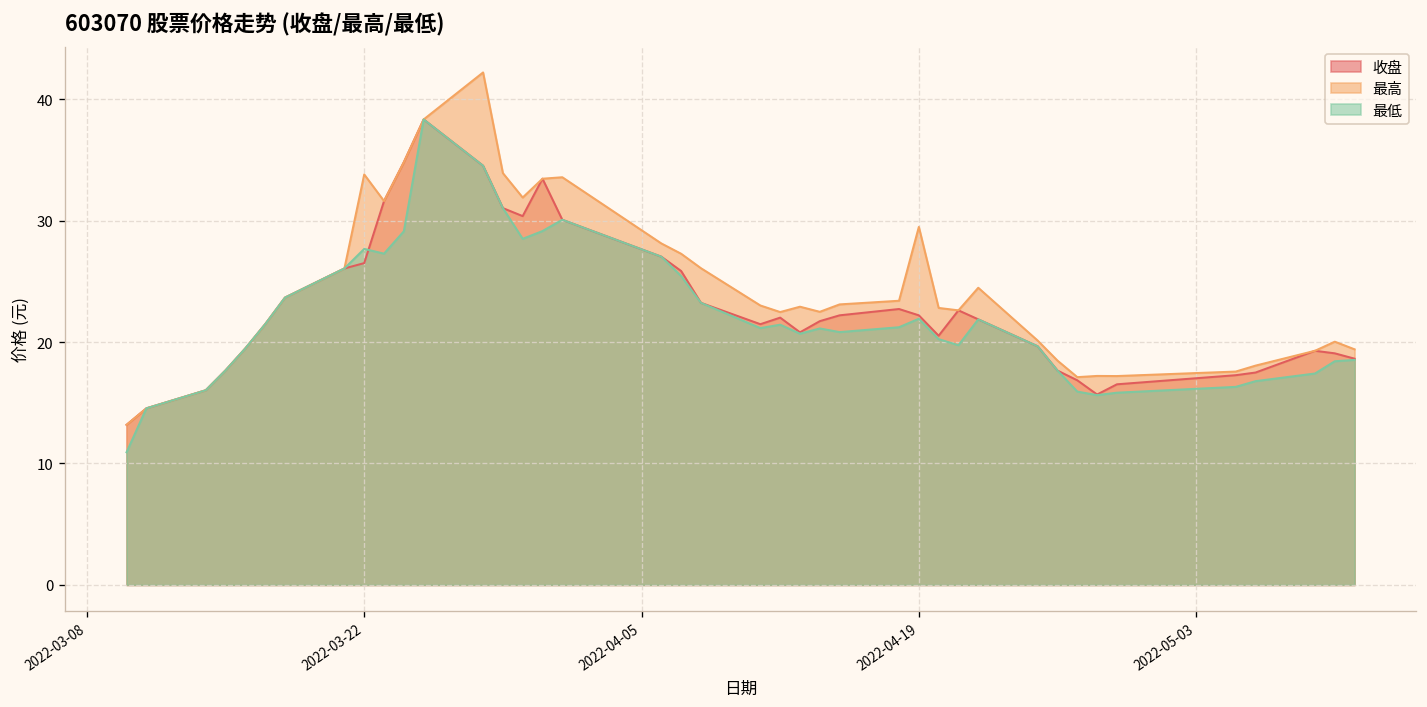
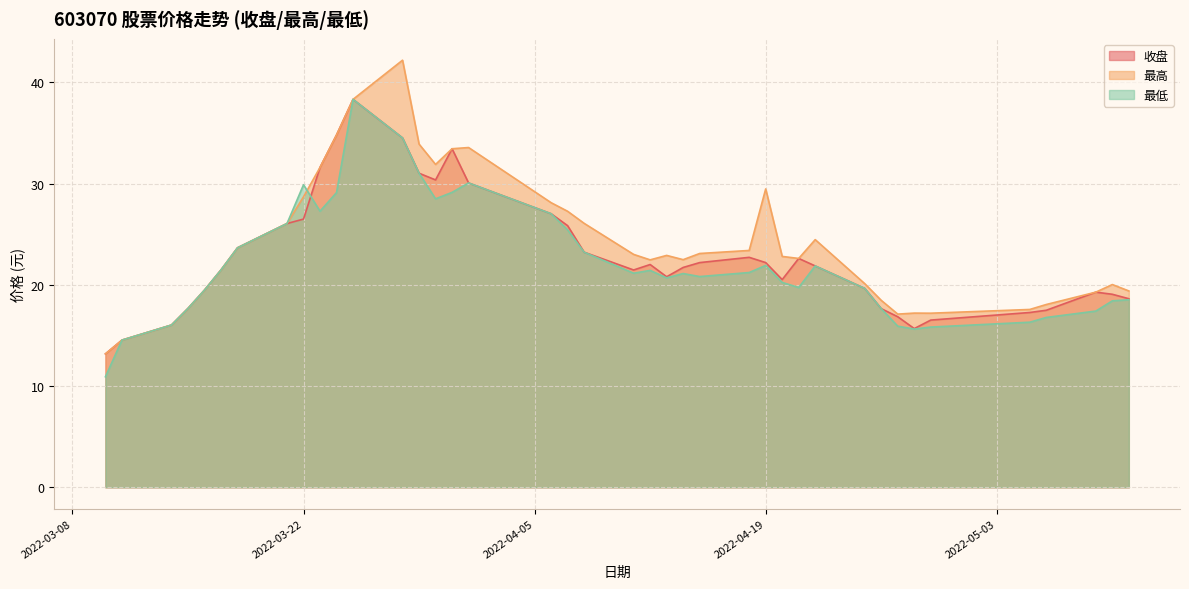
最高, 2022-03-22: 33.8 -> 28.7
最低, 2022-03-22: 27.7 -> 29.9
